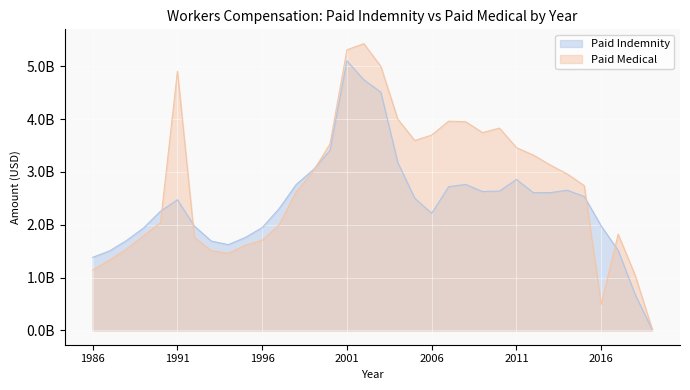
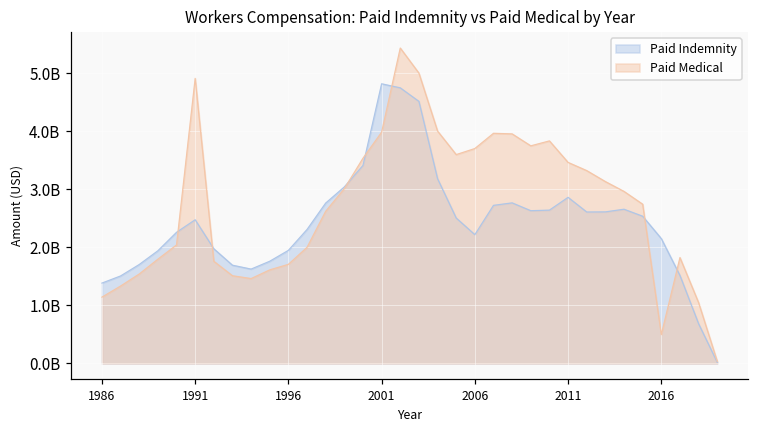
Paid Indemnity, 2001: 5100000000 -> 4800000000
Paid Medical, 2001: 5300000000 -> 4000000000
Paid Indemnity, 2016: 2000000000 -> 2100000000
